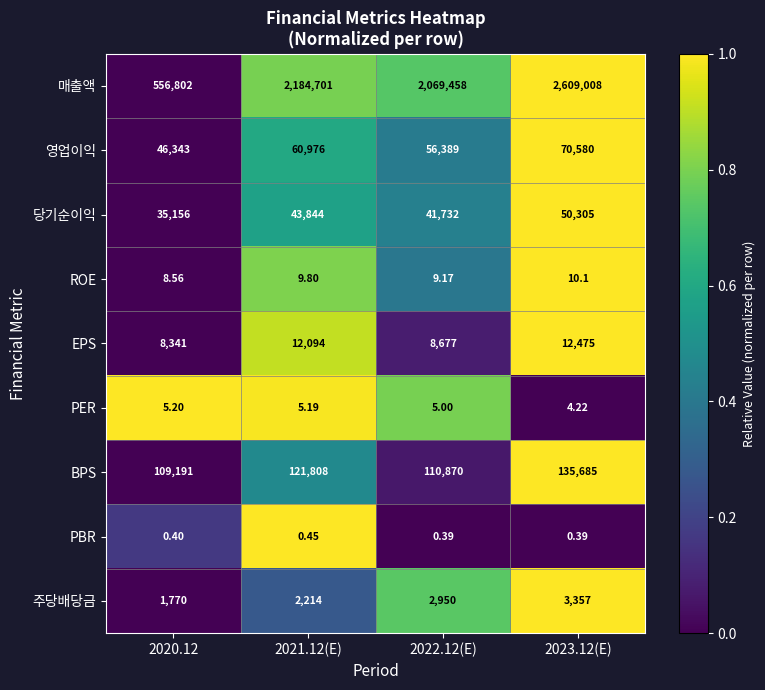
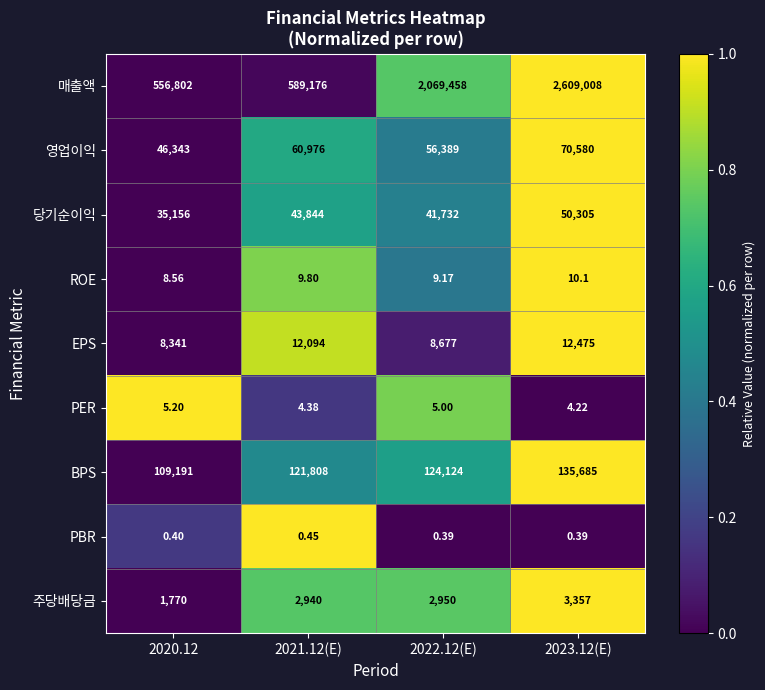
매출액, 2021.12(E): 2,184,701 -> 589,176
PER, 2021.12(E): 5.19 -> 4.38
BPS, 2022.12(E): 110,870 -> 124,124
주당배당금, 2021.12(E): 2,214 -> 2,940
